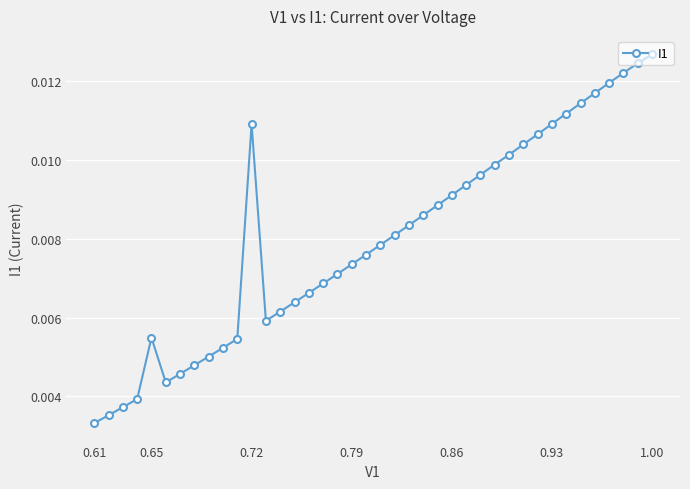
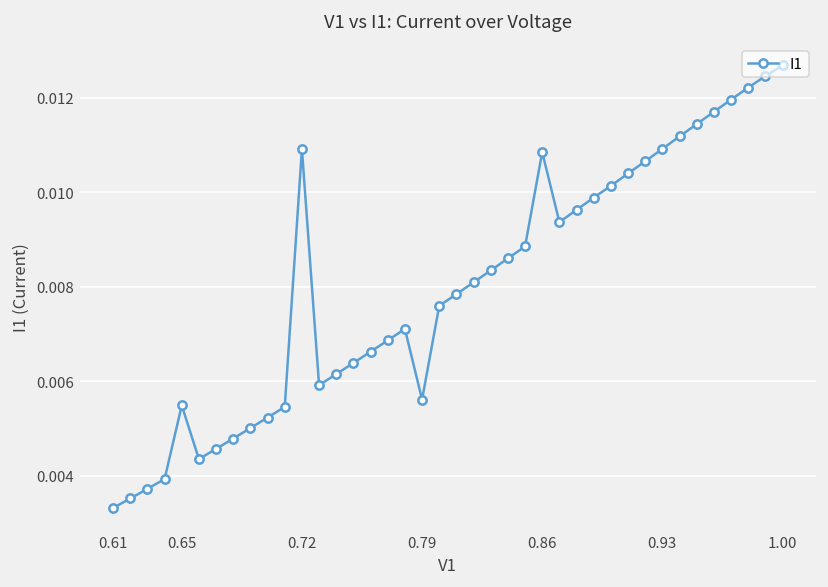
0.79: 0.0074 -> 0.0056
0.86: 0.0091 -> 0.0108
